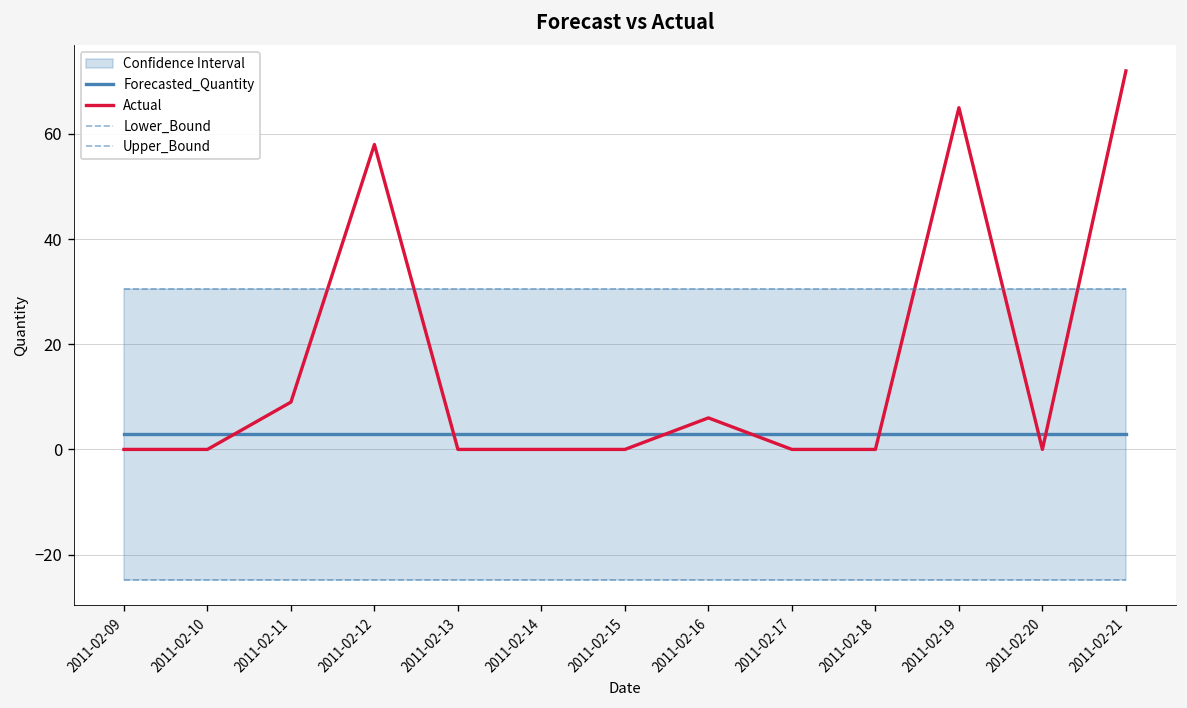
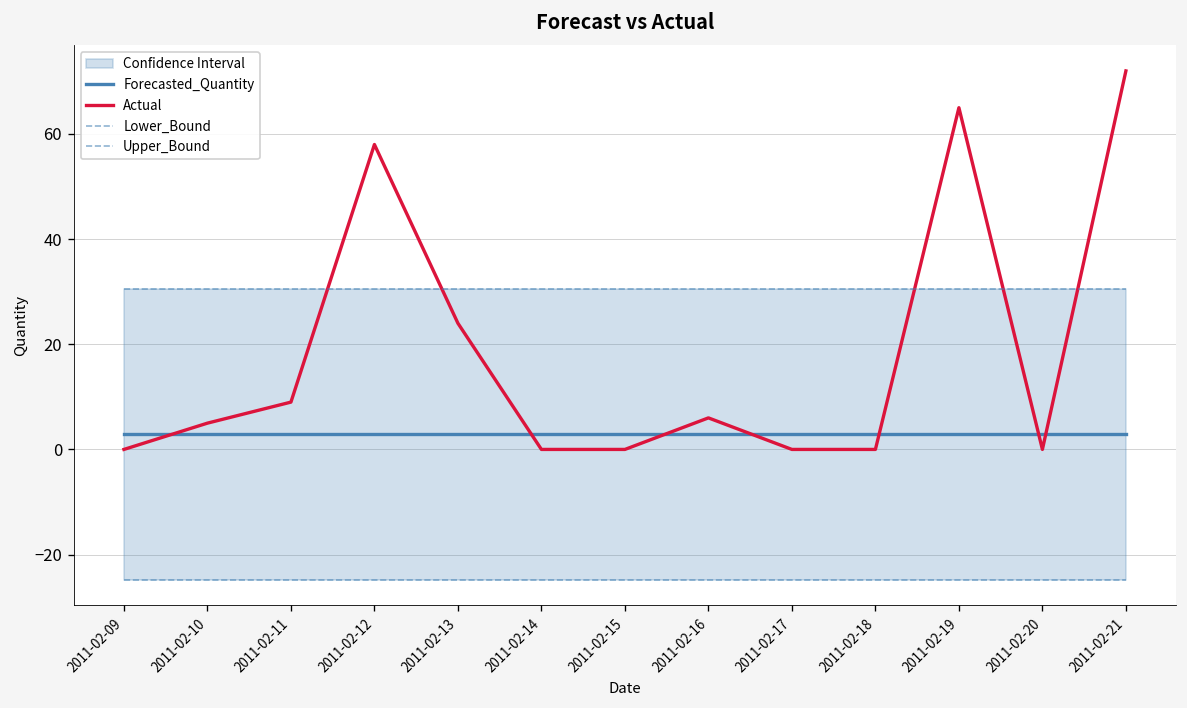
Actual, 2011-02-10: 0 -> 5
Actual, 2011-02-13: 0 -> 24
